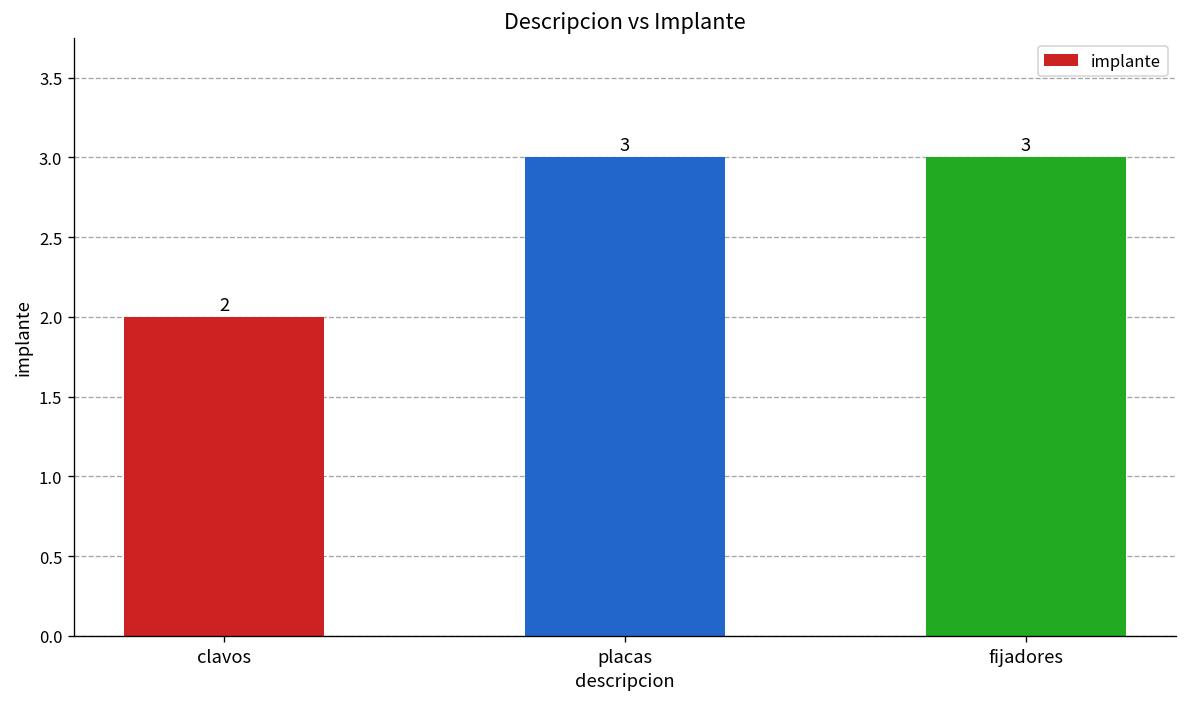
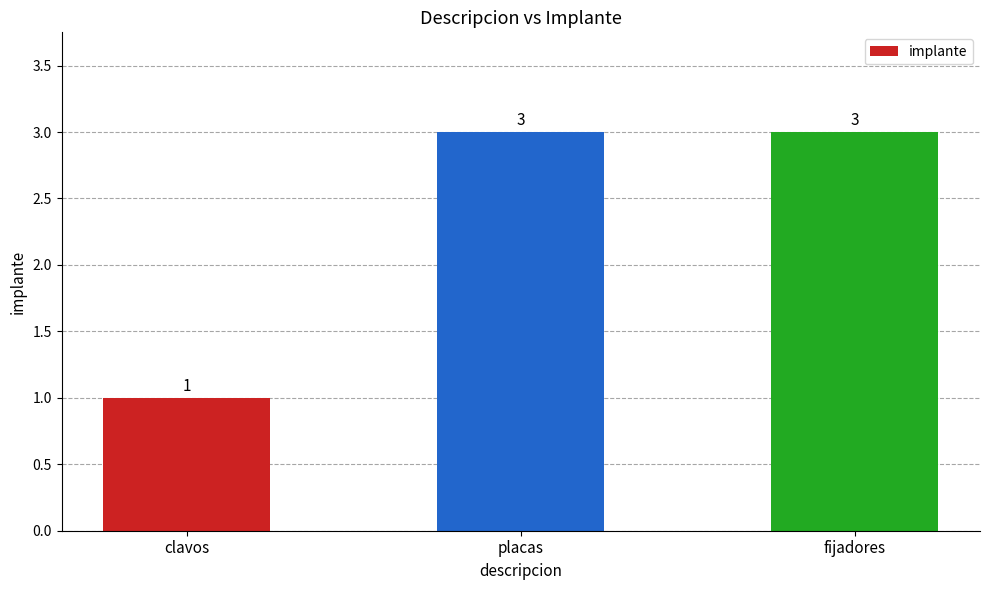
clavos: 2 -> 1
